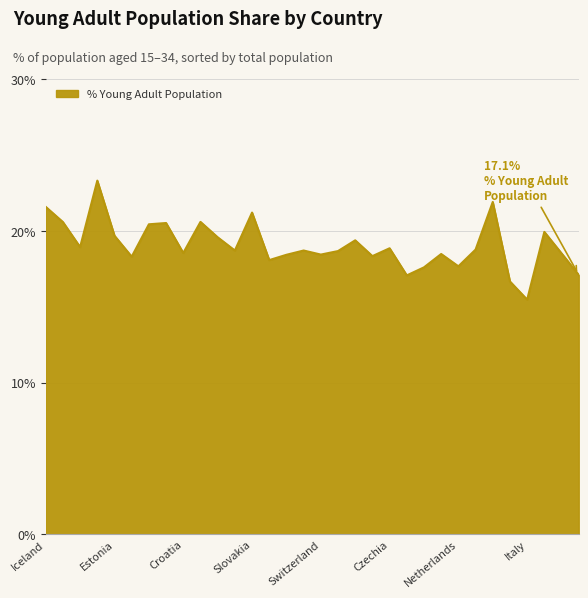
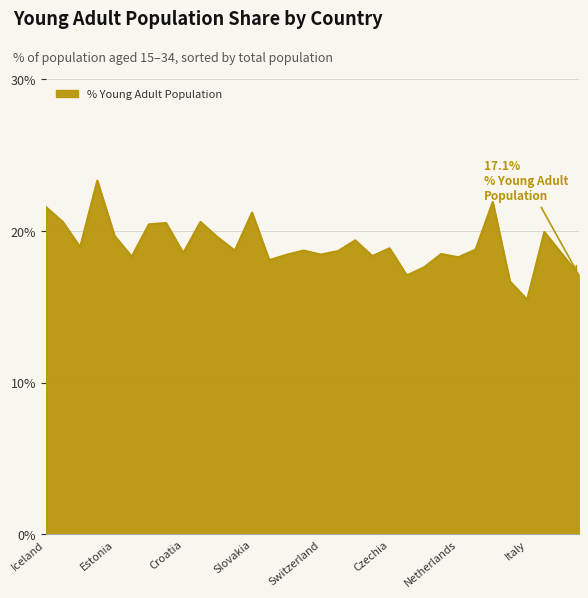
Netherlands: 17.7% -> 18.3%
